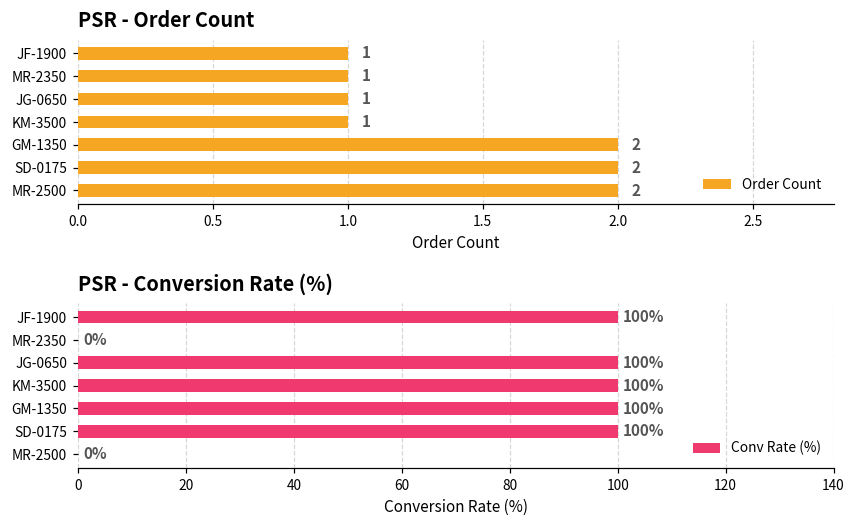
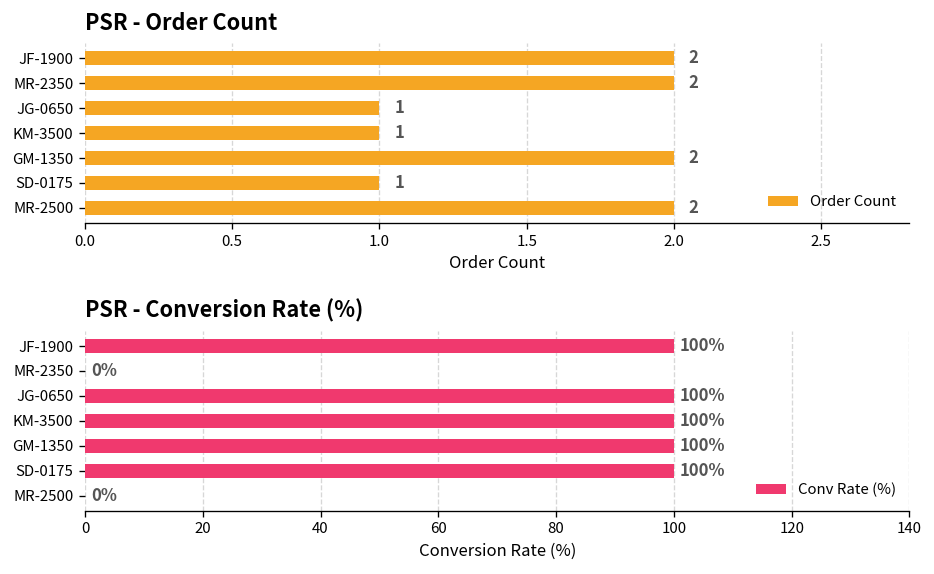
PSR - Order Count, JF-1900: 1 -> 2
PSR - Order Count, MR-2350: 1 -> 2
PSR - Order Count, SD-0175: 2 -> 1
